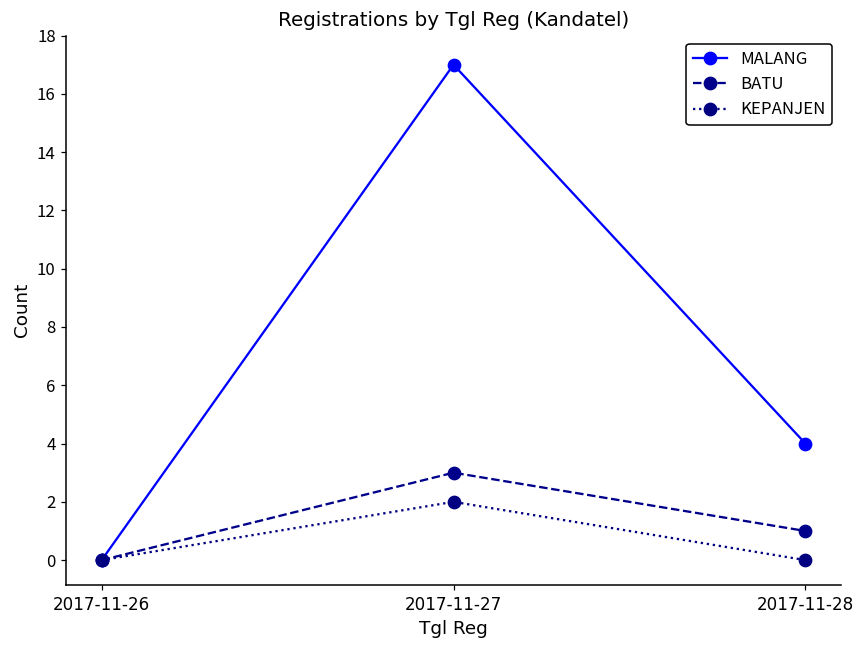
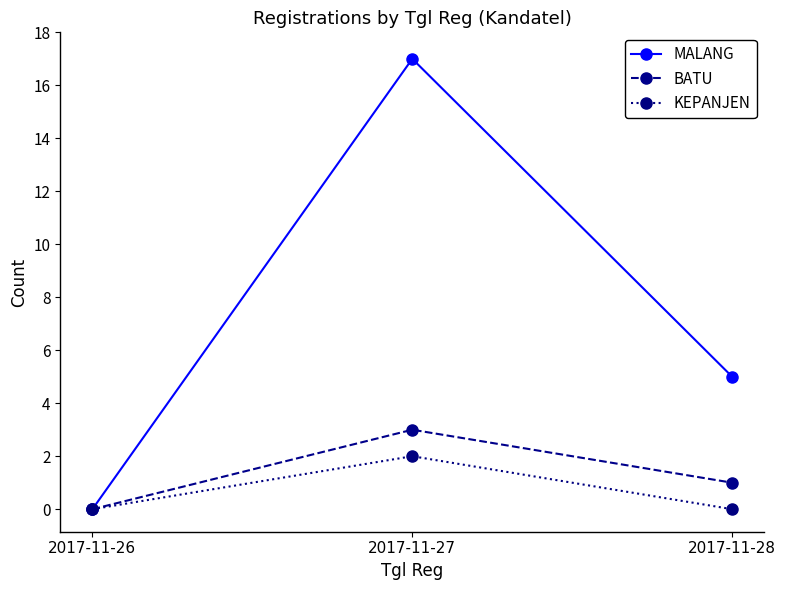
MALANG, 2017-11-28: 4 -> 5
